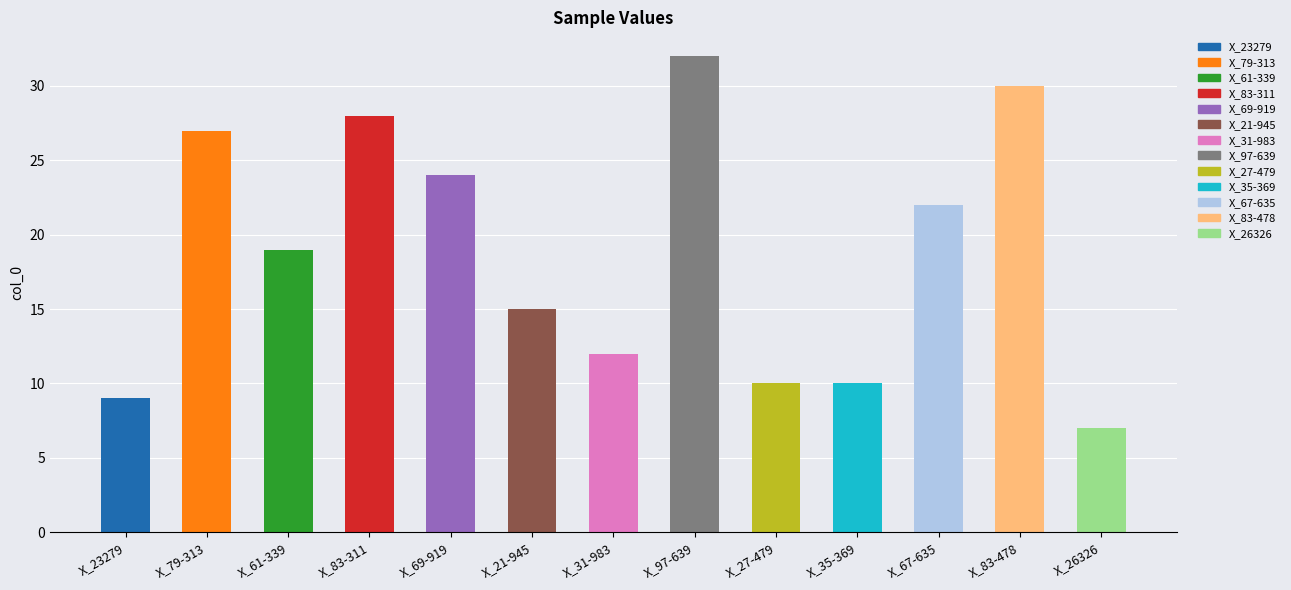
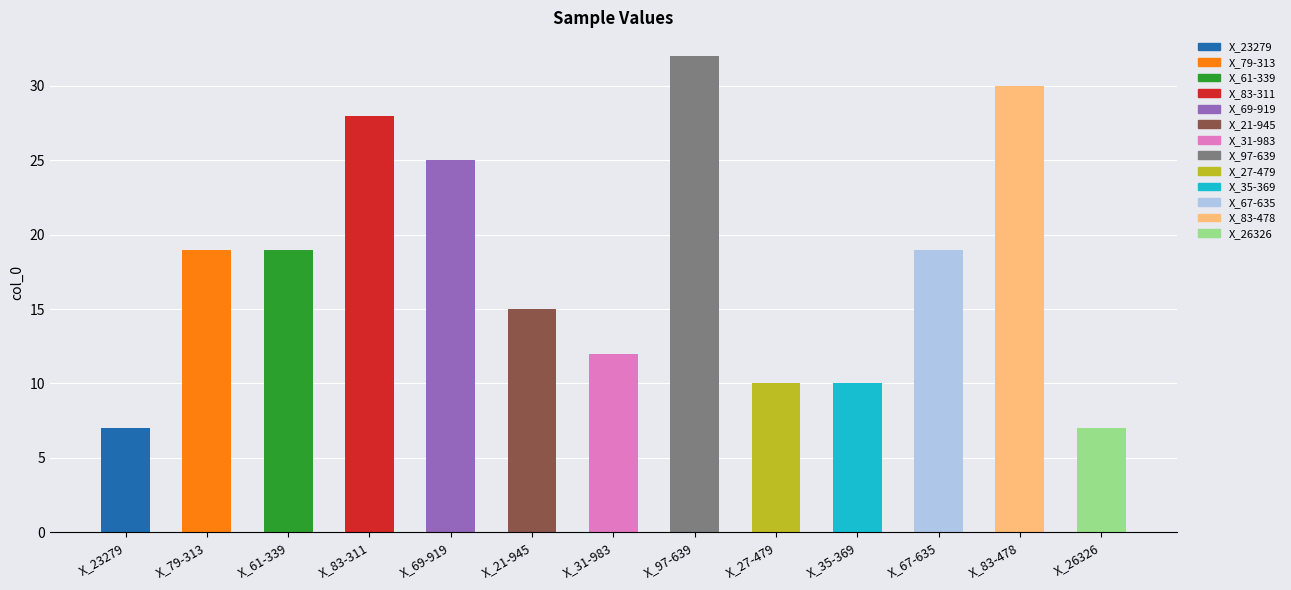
X_23279: 9 -> 7
X_79-313: 27 -> 19
X_69-919: 24 -> 25
X_67-635: 22 -> 19
